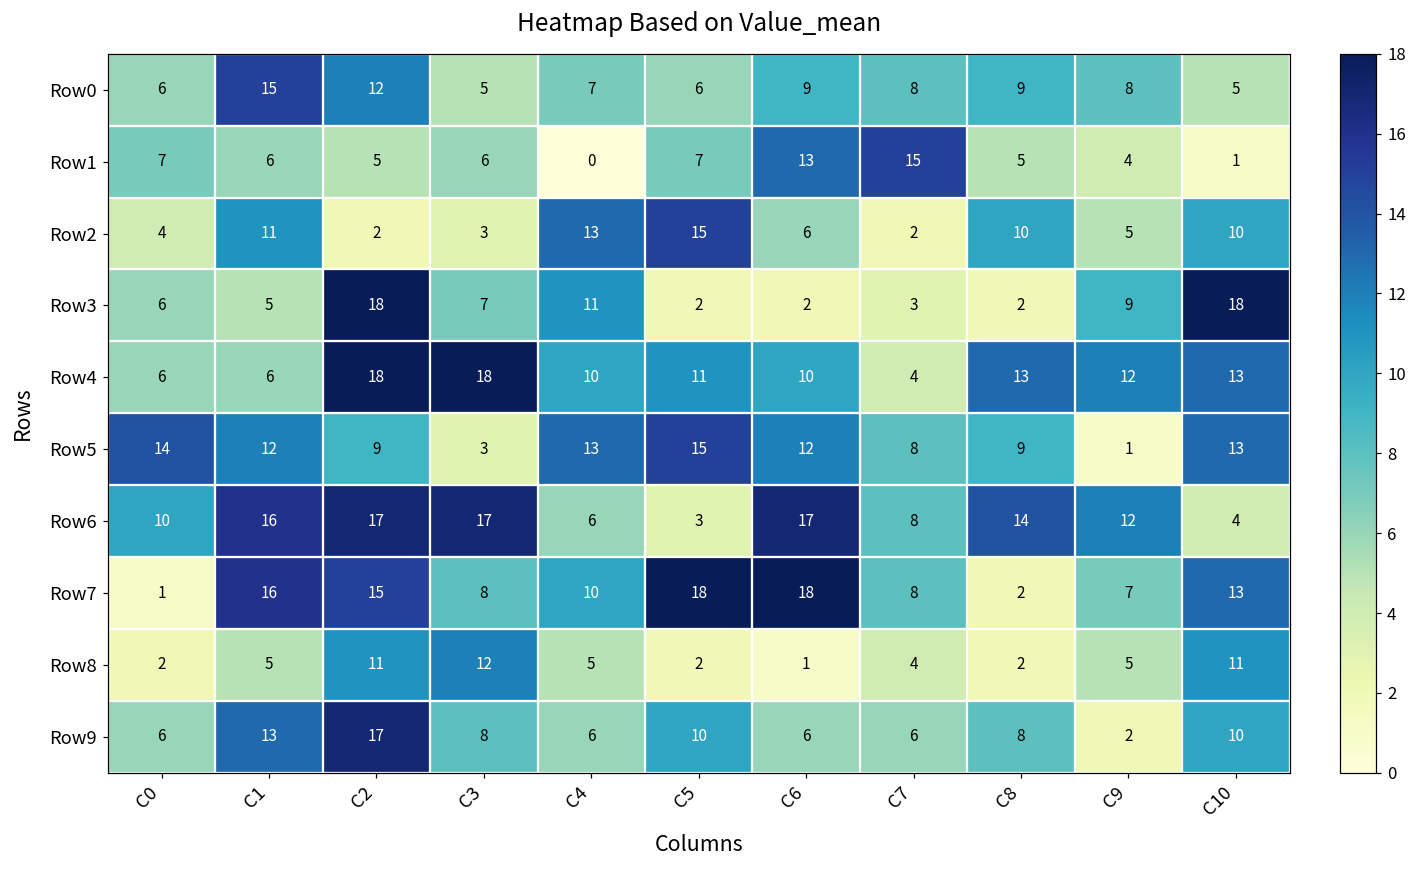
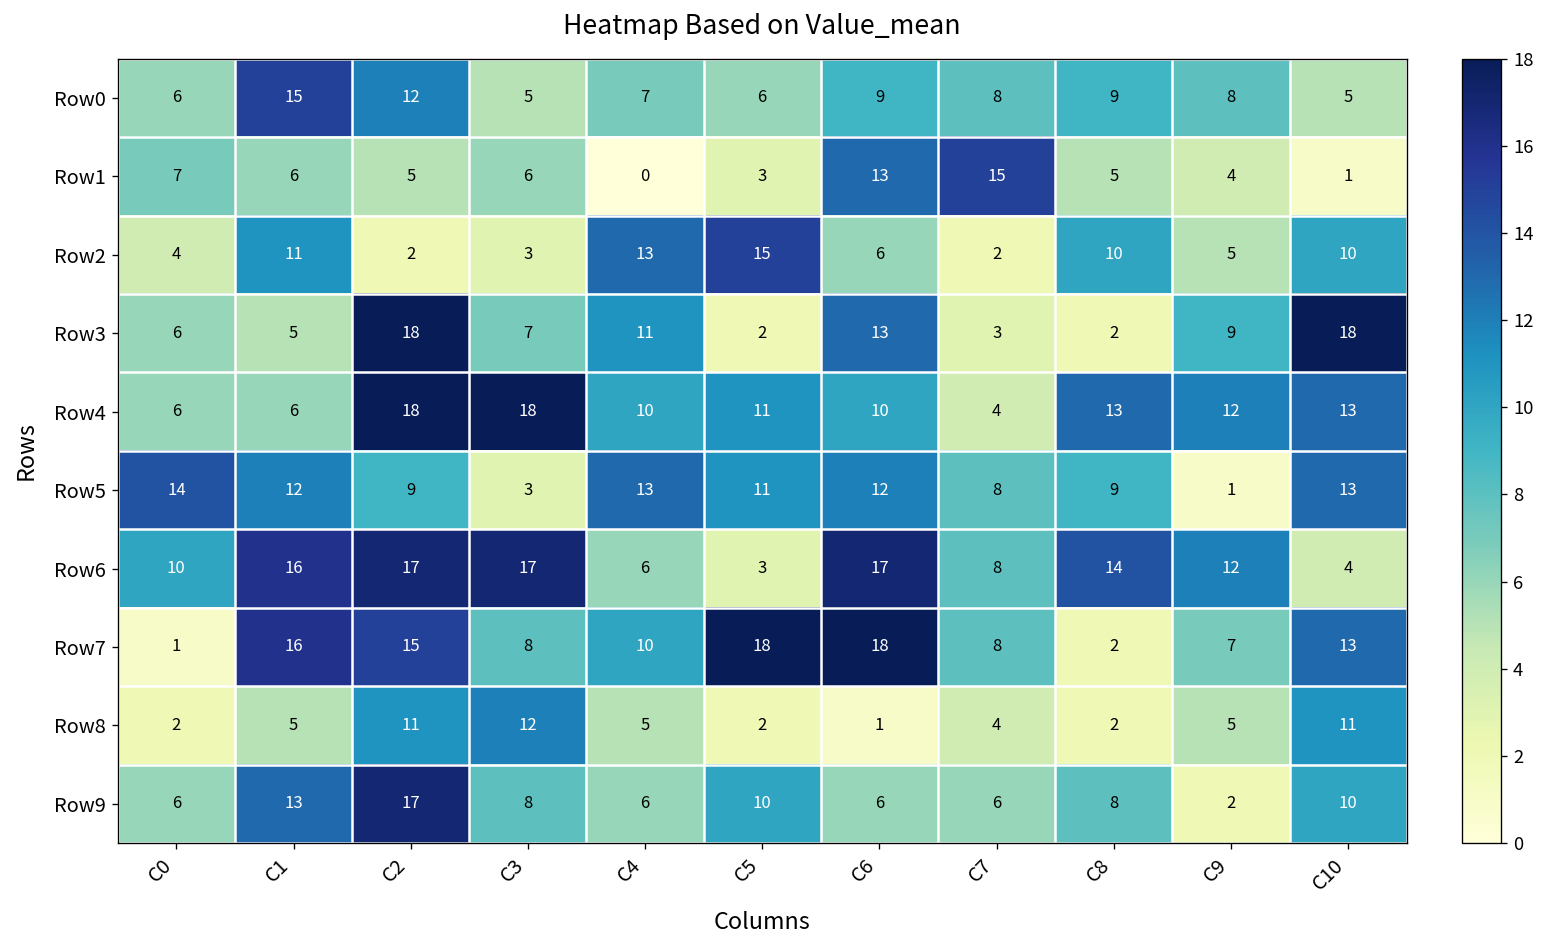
Row1, C5: 7 -> 3
Row3, C6: 2 -> 13
Row5, C5: 15 -> 11
